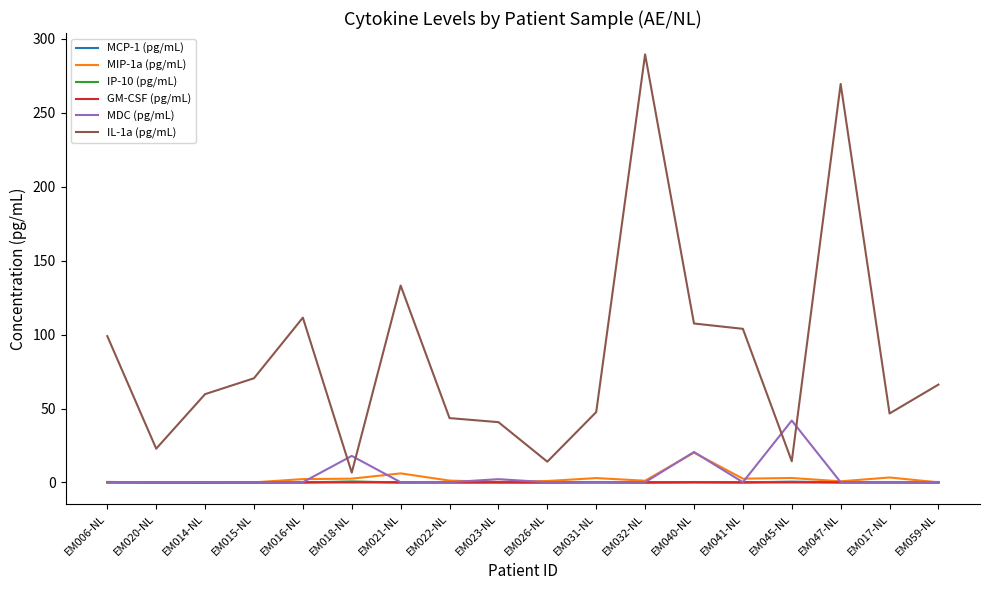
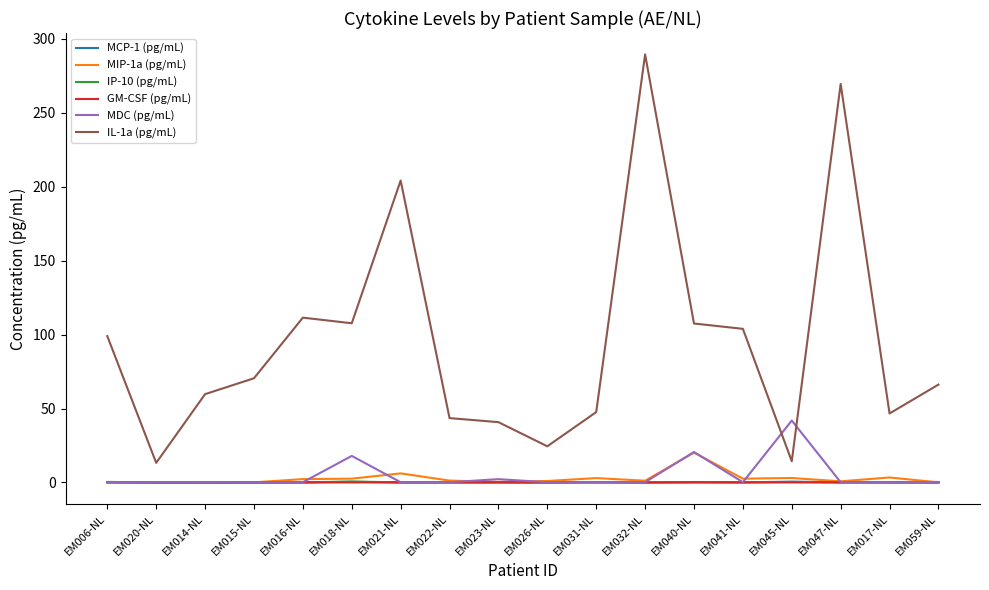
IL-1a (pg/mL), EM020-NL: 23 -> 13
IL-1a (pg/mL), EM018-NL: 7 -> 108
IL-1a (pg/mL), EM021-NL: 133 -> 204
IL-1a (pg/mL), EM026-NL: 14 -> 24
